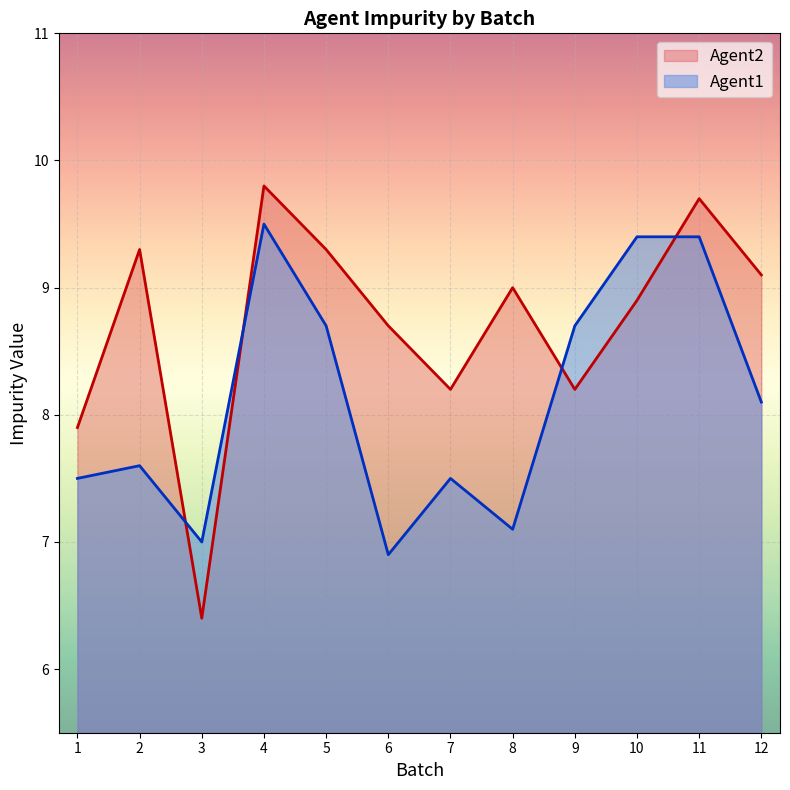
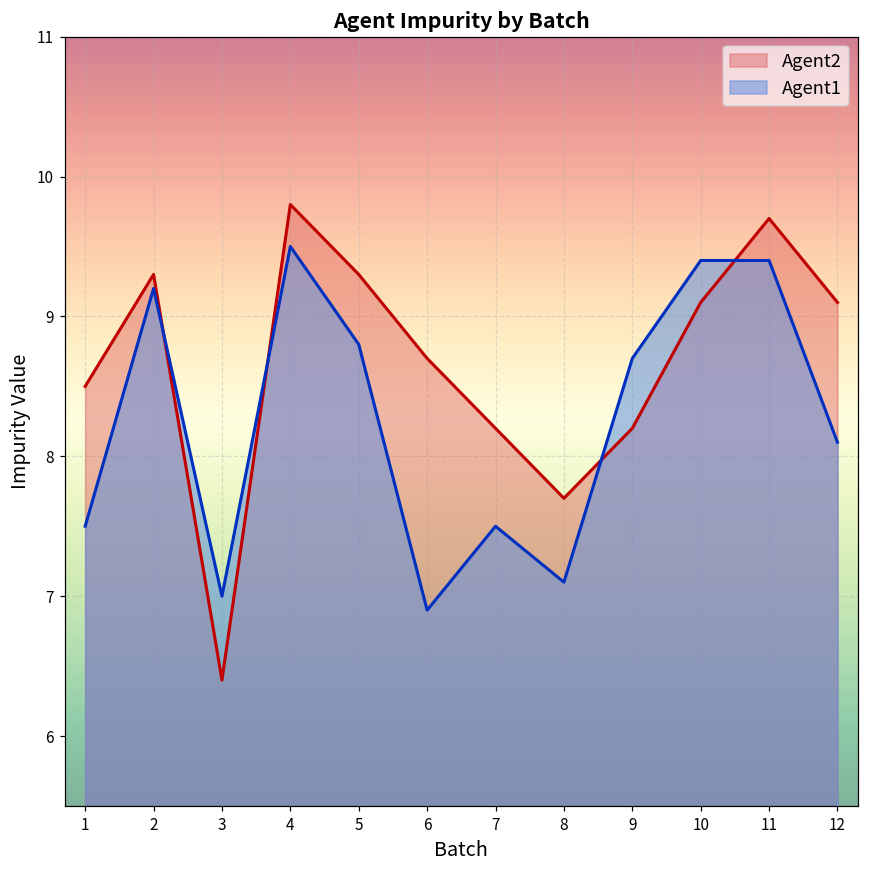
Agent2, 1: 7.9 -> 8.5
Agent1, 2: 7.6 -> 9.2
Agent1, 5: 8.7 -> 8.8
Agent2, 8: 9.0 -> 7.7
Agent2, 10: 8.9 -> 9.1
